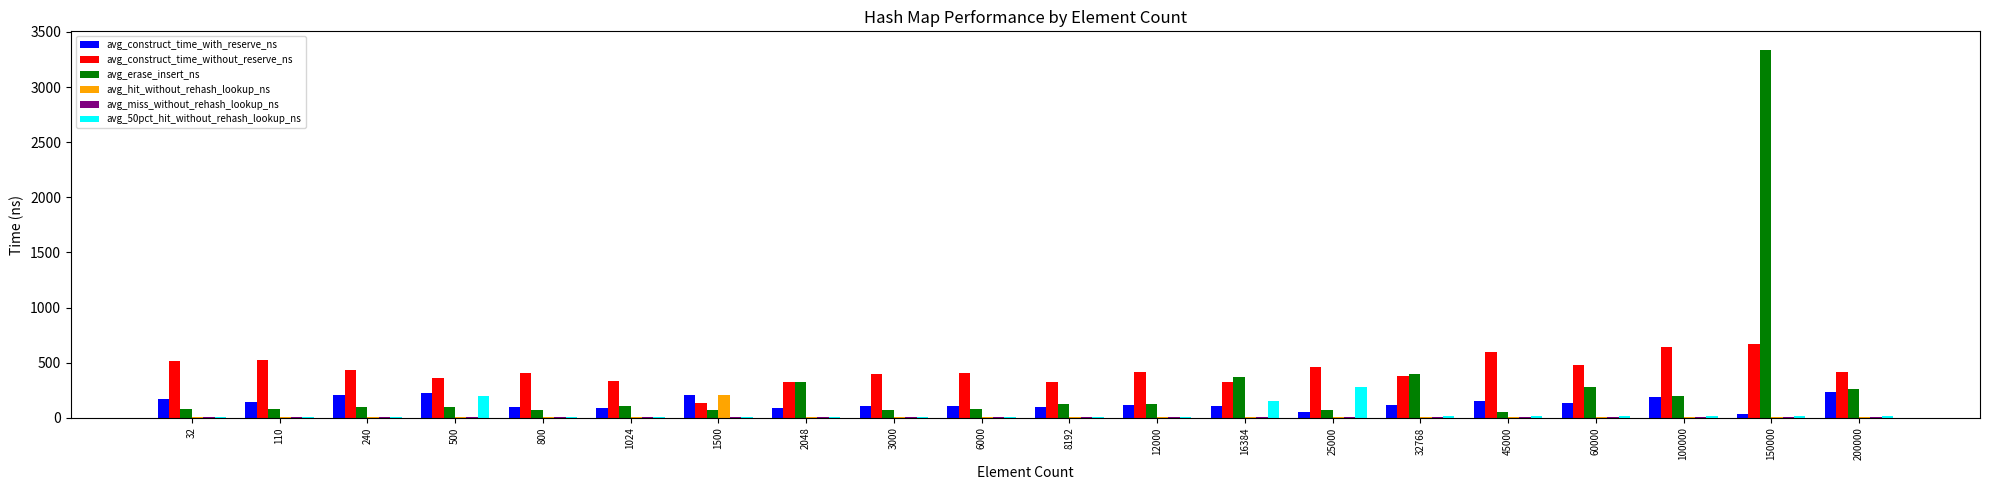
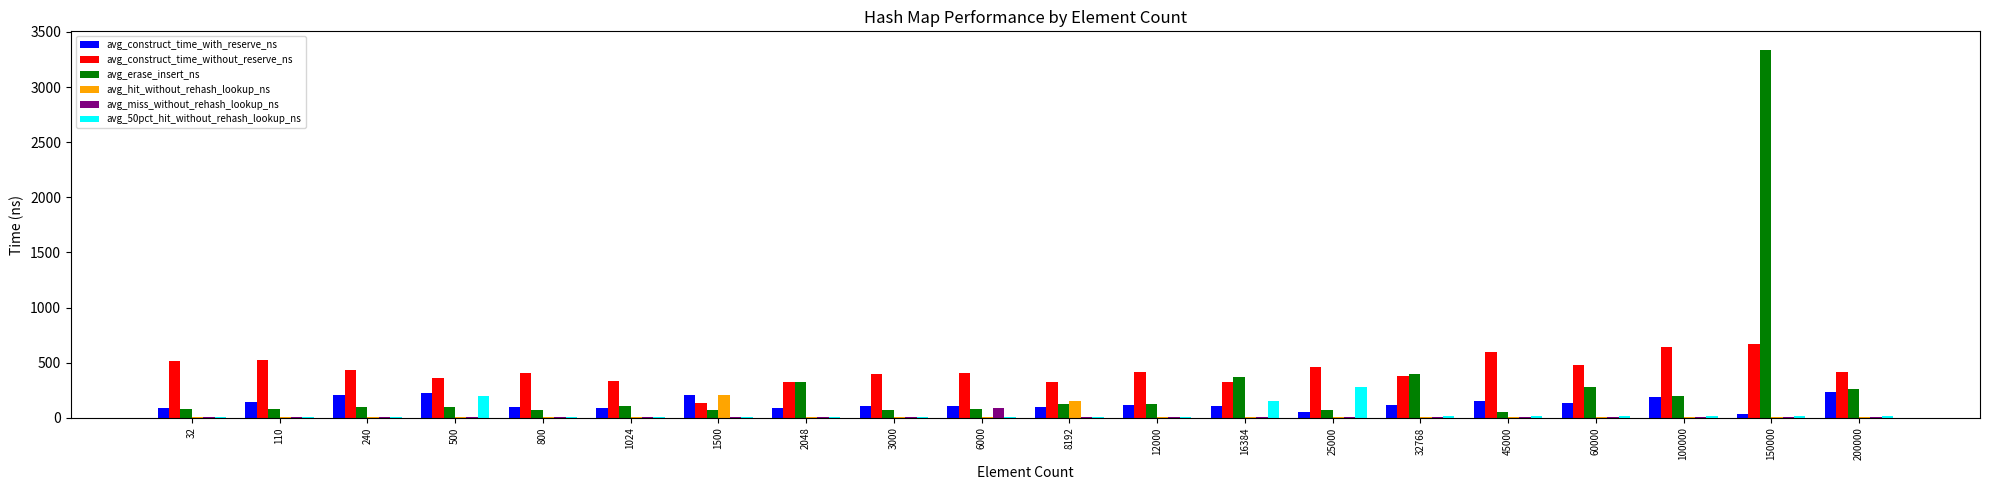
avg_construct_time_with_reserve_ns, 32: 170 -> 80
avg_miss_without_rehash_lookup_ns, 6000: 0 -> 90
avg_hit_without_rehash_lookup_ns, 8192: 0 -> 150
